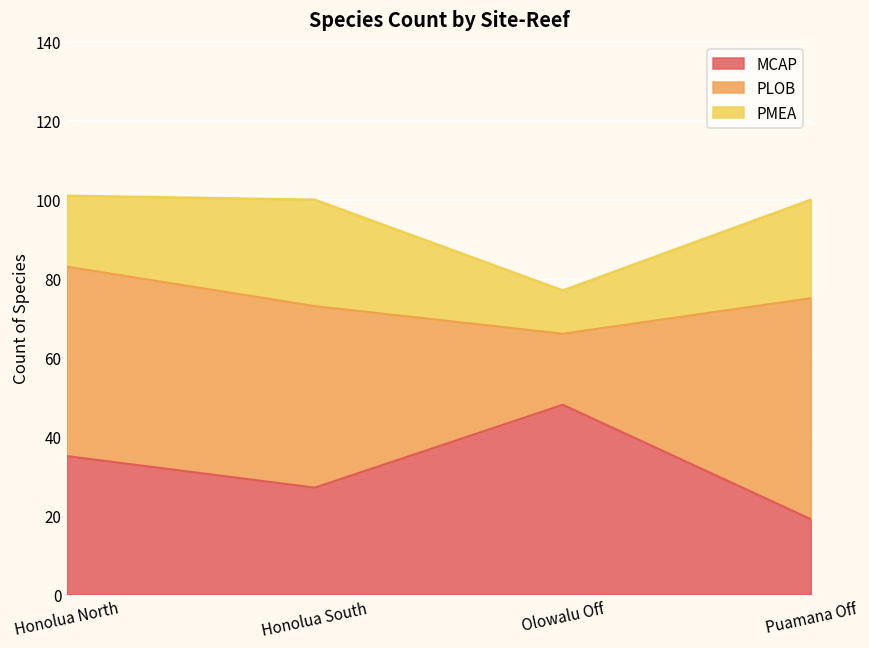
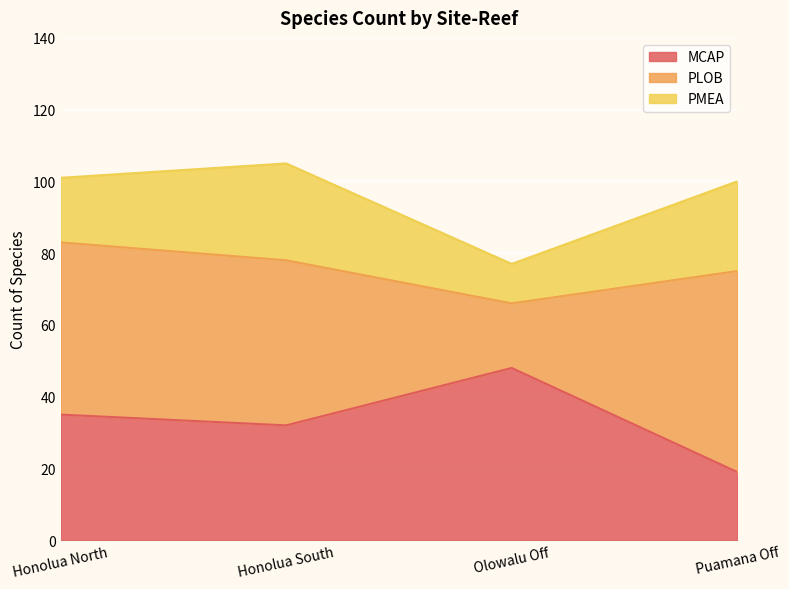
MCAP, Honolua South: 27 -> 32
